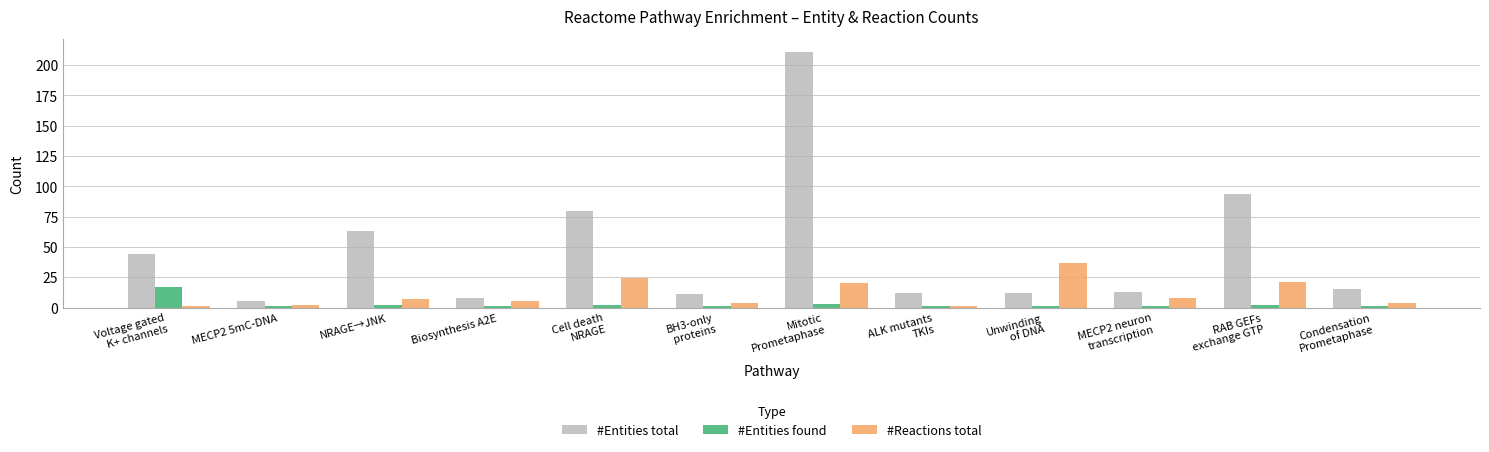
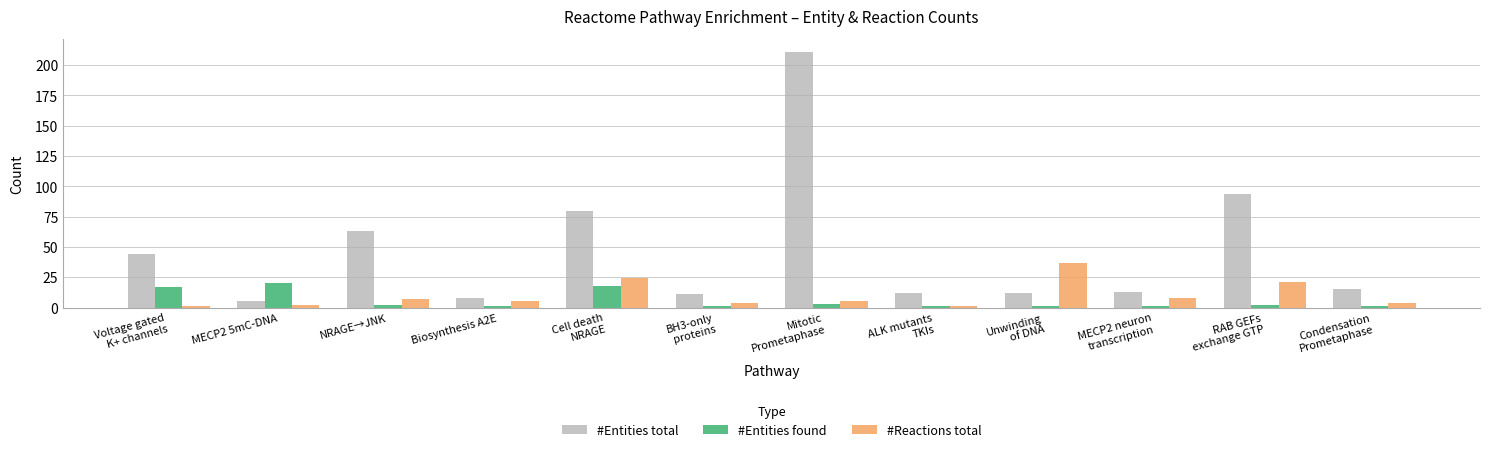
#Entities found, MECP2 5mC-DNA: 1 -> 20
#Entities found, Cell death NRAGE: 2 -> 18
#Reactions total, Mitotic Prometaphase: 20 -> 5
